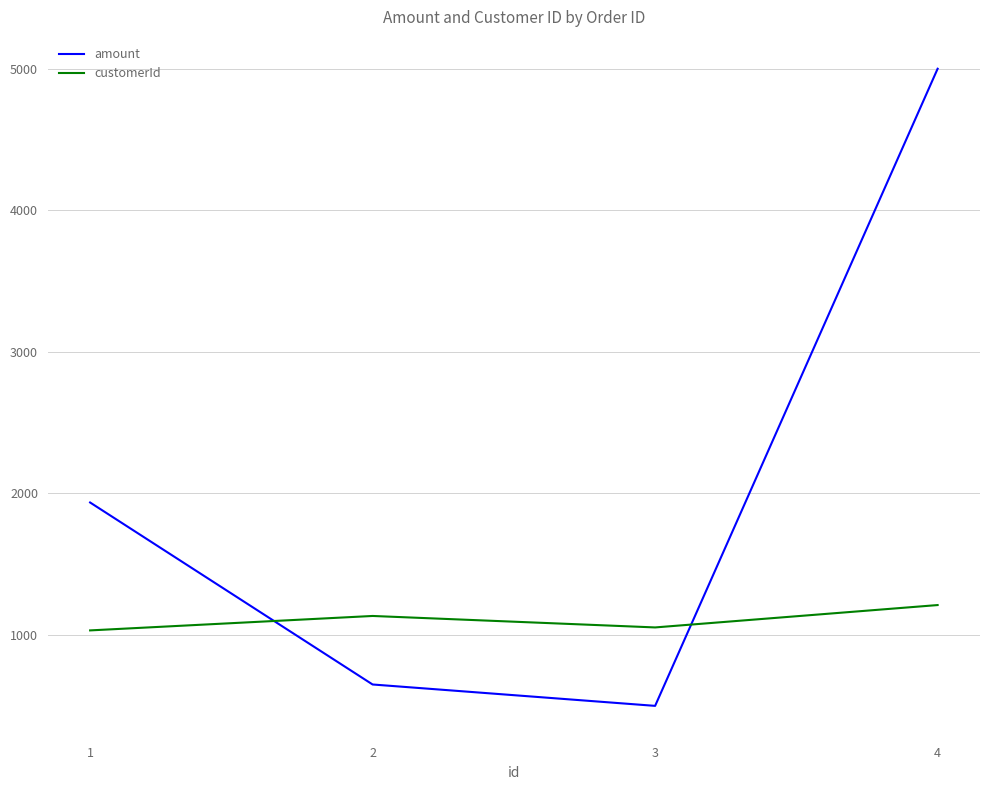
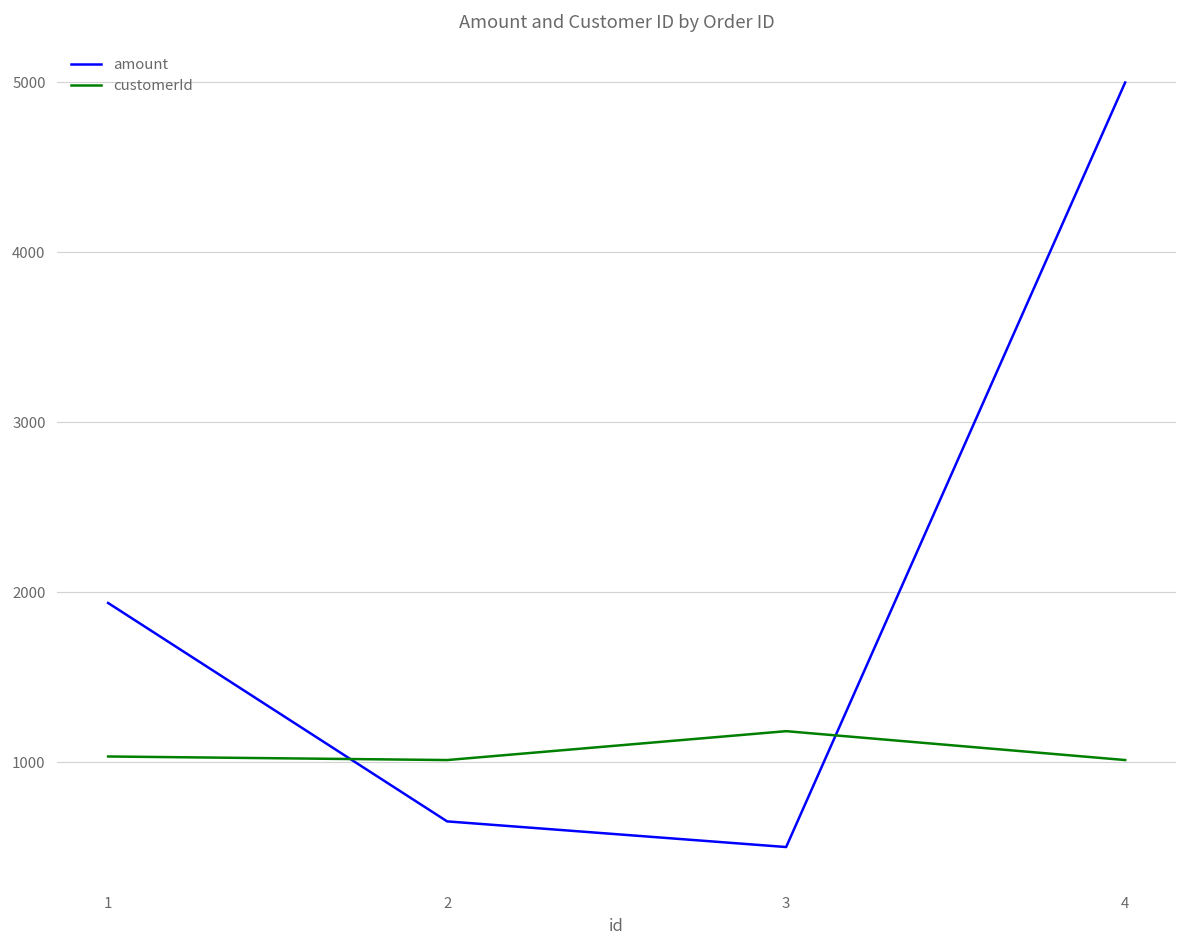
customerId, 2: 1140 -> 1010
customerId, 3: 1050 -> 1180
customerId, 4: 1210 -> 1010
